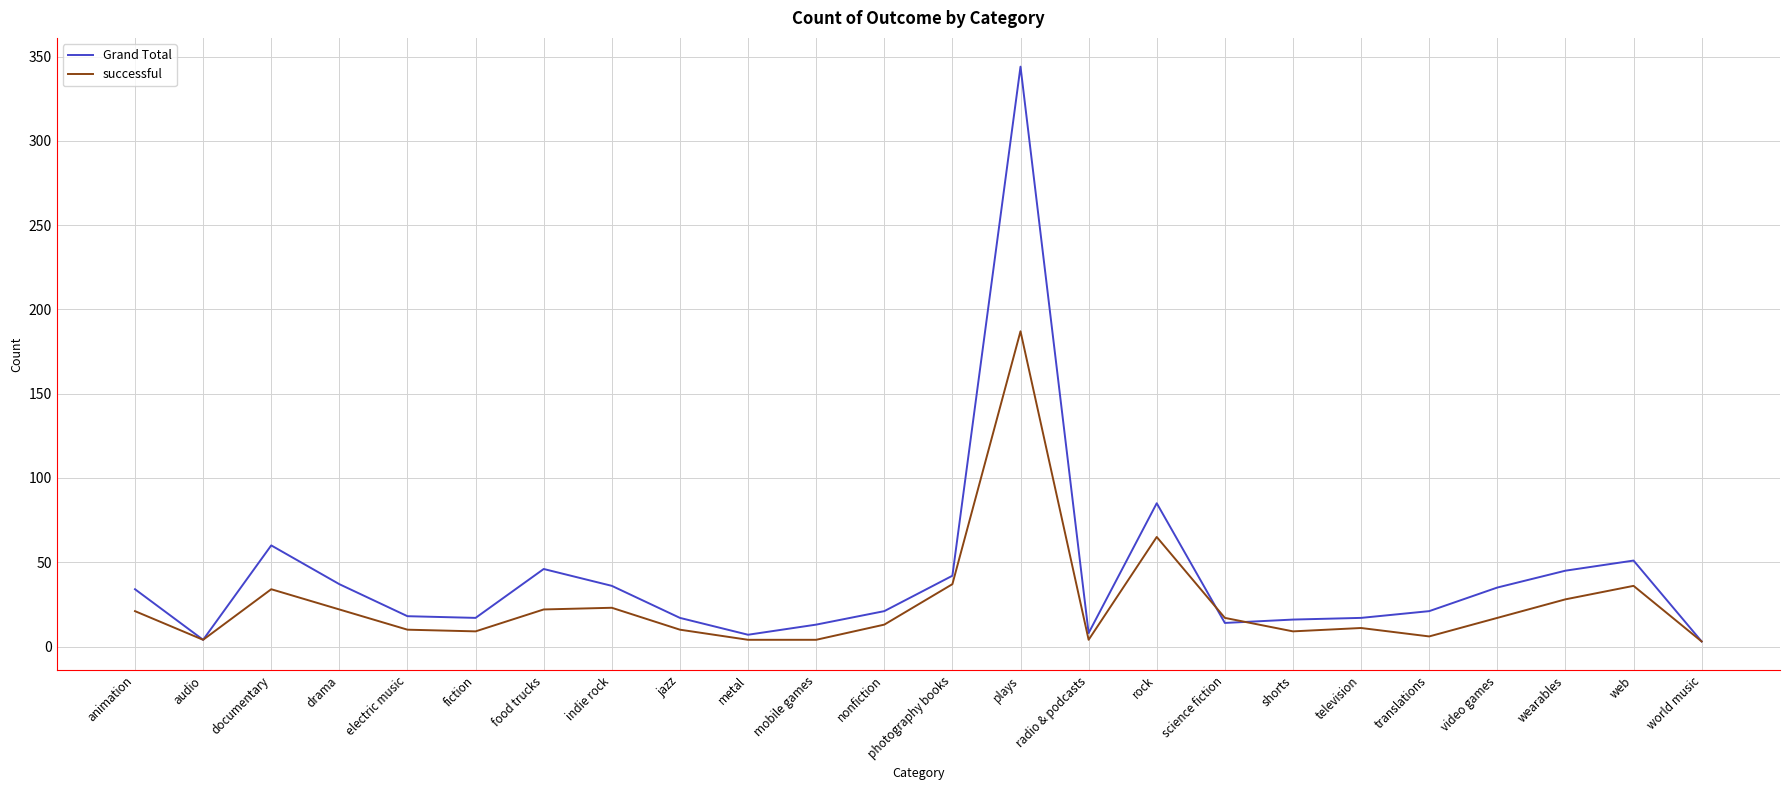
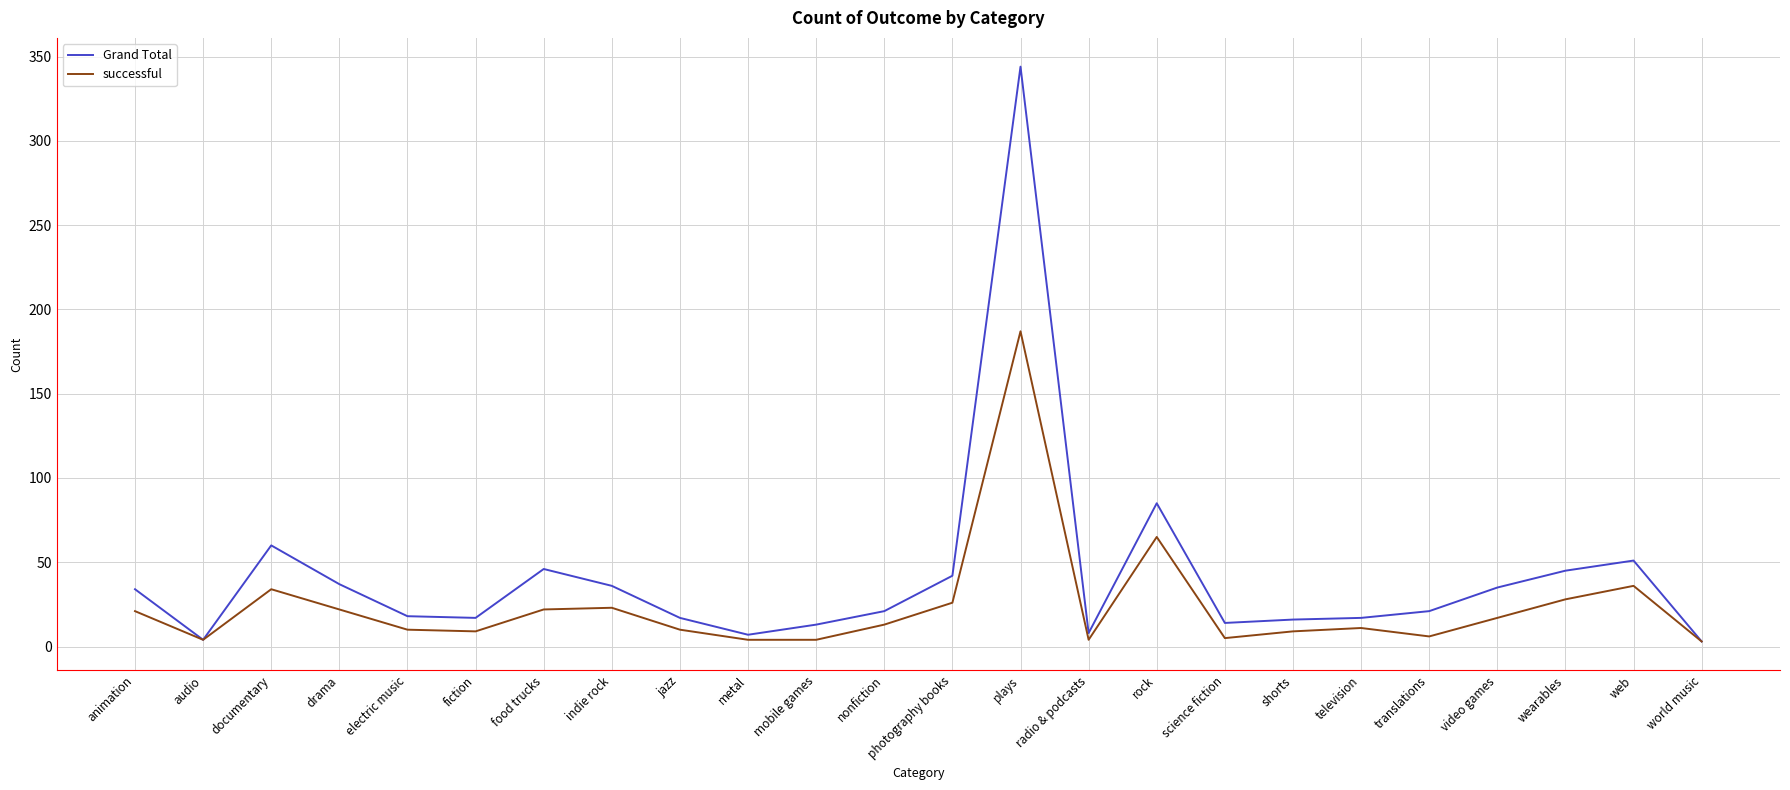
successful, photography books: 37 -> 26
successful, science fiction: 17 -> 5
